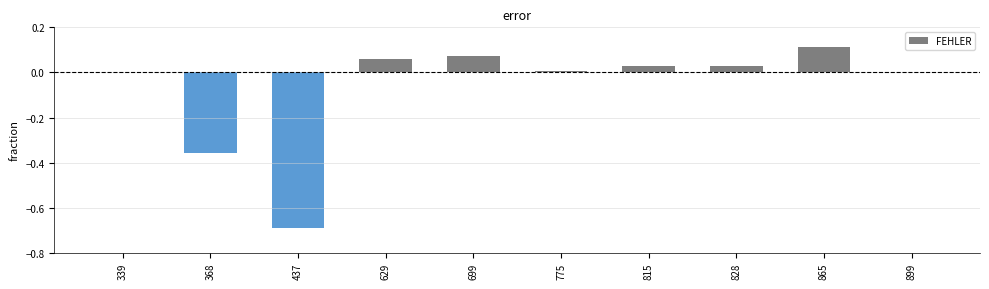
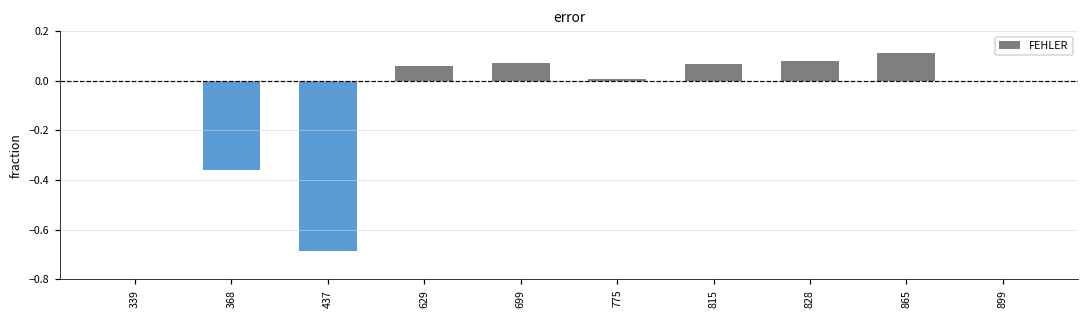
815: 0.03 -> 0.07
828: 0.03 -> 0.08
